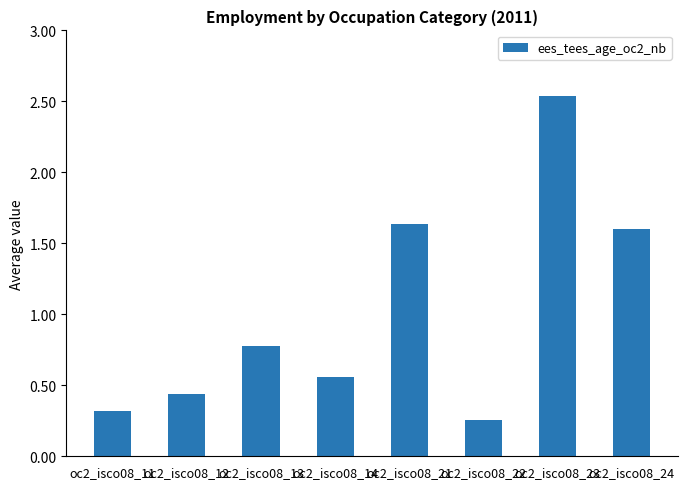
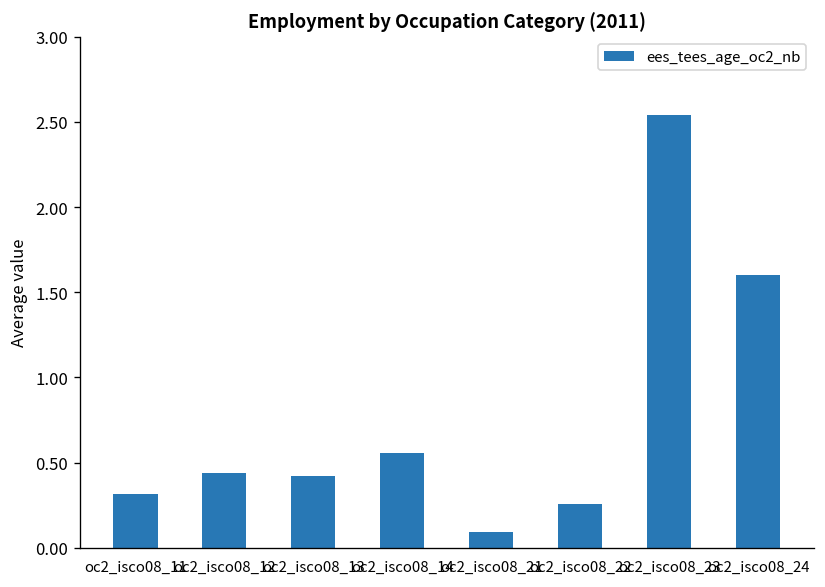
oc2_isco08_13: 0.78 -> 0.42
oc2_isco08_21: 1.63 -> 0.09
